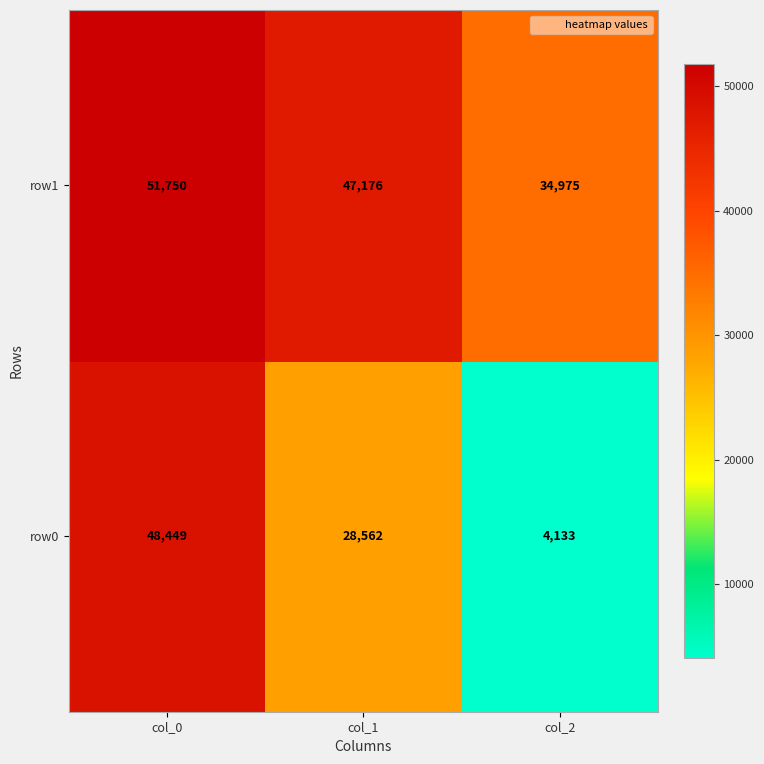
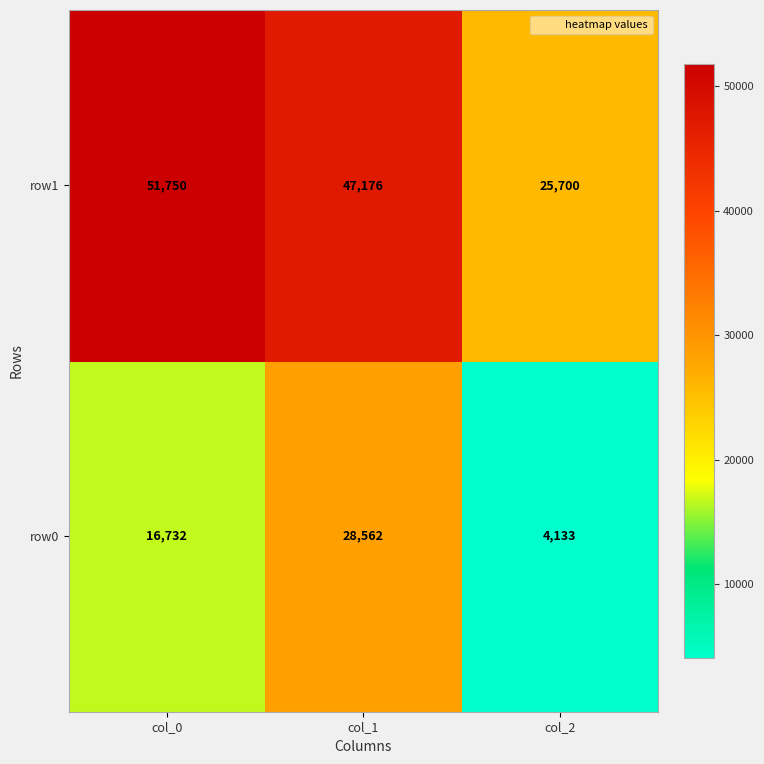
row1, col_2: 34,975 -> 25,700
row0, col_0: 48,449 -> 16,732
